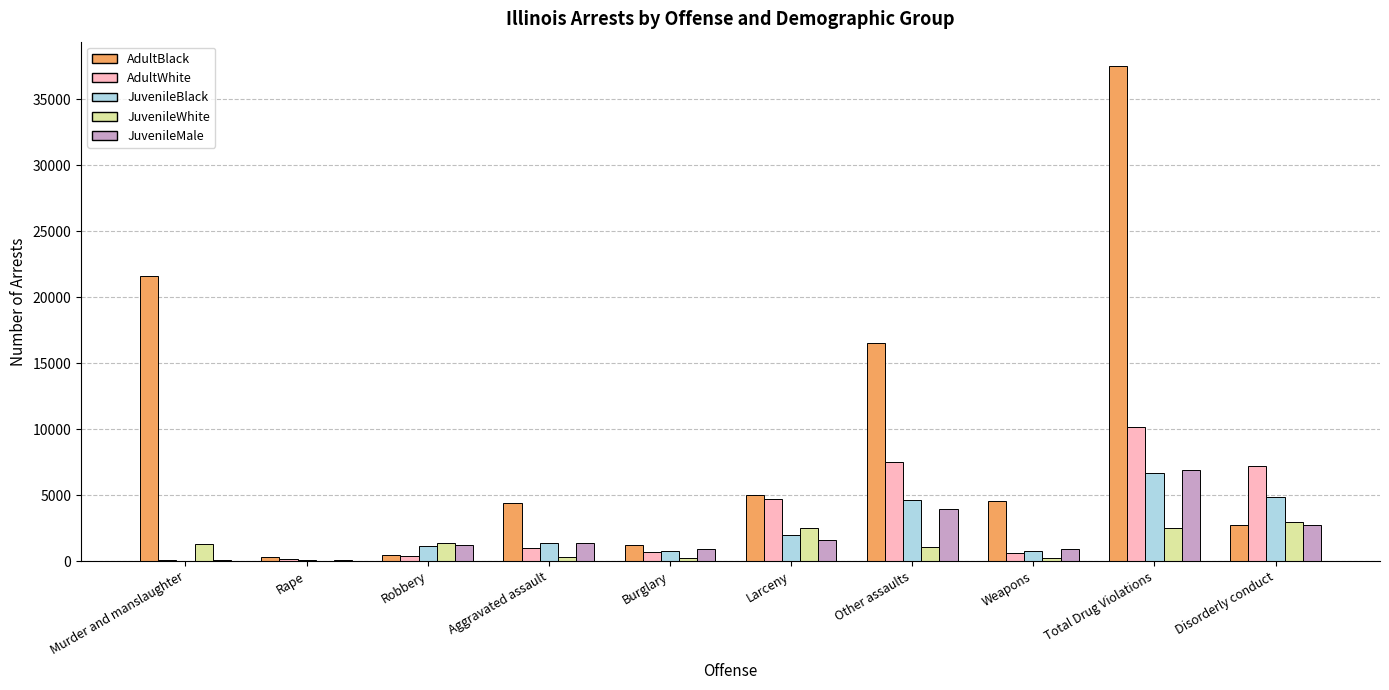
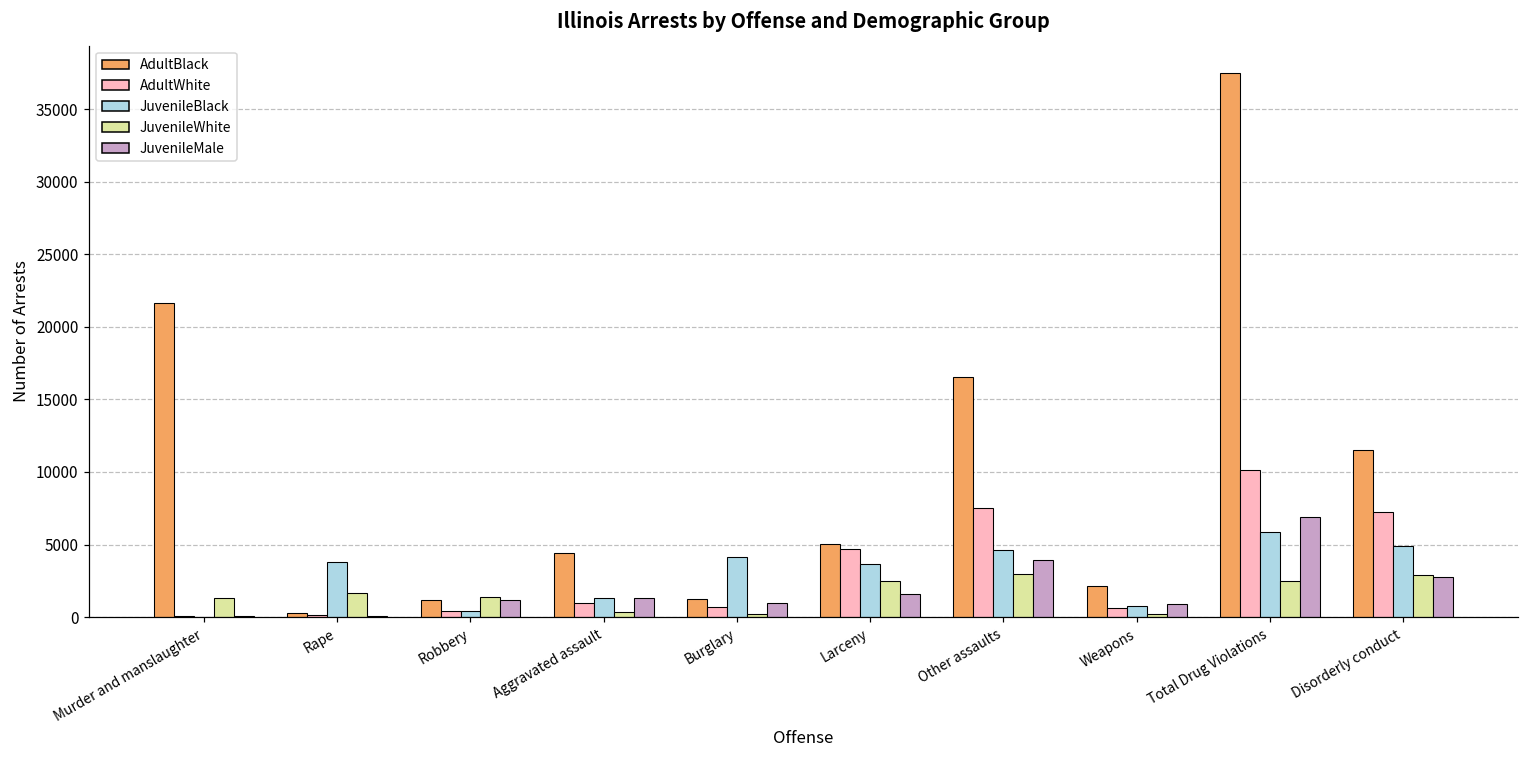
JuvenileBlack, Rape: 100 -> 3800
JuvenileWhite, Rape: 0 -> 1700
AdultBlack, Robbery: 400 -> 1200
JuvenileBlack, Robbery: 1200 -> 400
JuvenileBlack, Burglary: 800 -> 4200
JuvenileBlack, Larceny: 1900 -> 3600
JuvenileWhite, Other assaults: 1100 -> 3000
AdultBlack, Weapons: 4500 -> 2100
JuvenileBlack, Total Drug Violations: 6700 -> 5900
AdultBlack, Disorderly conduct: 2700 -> 11500
